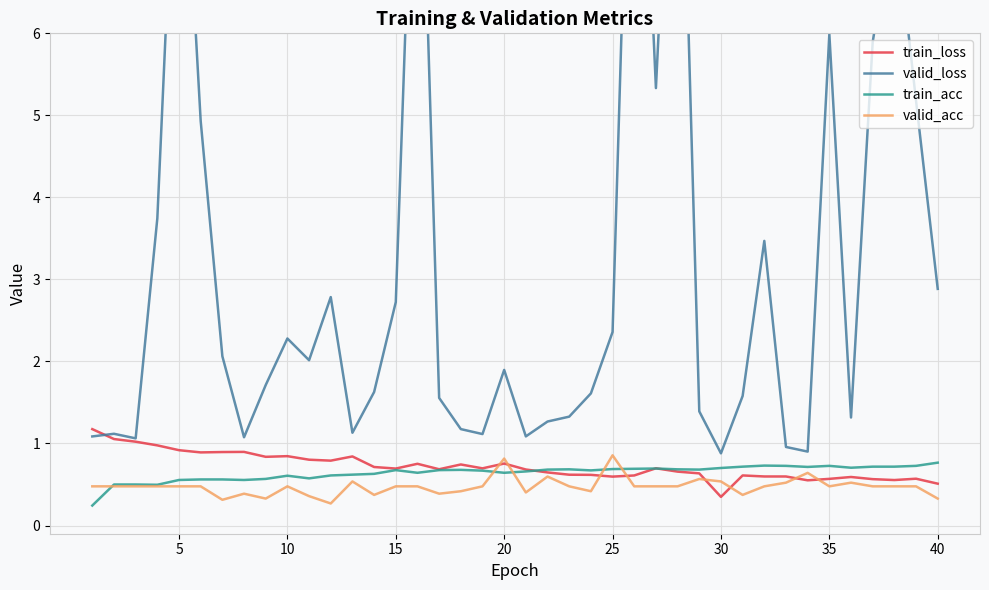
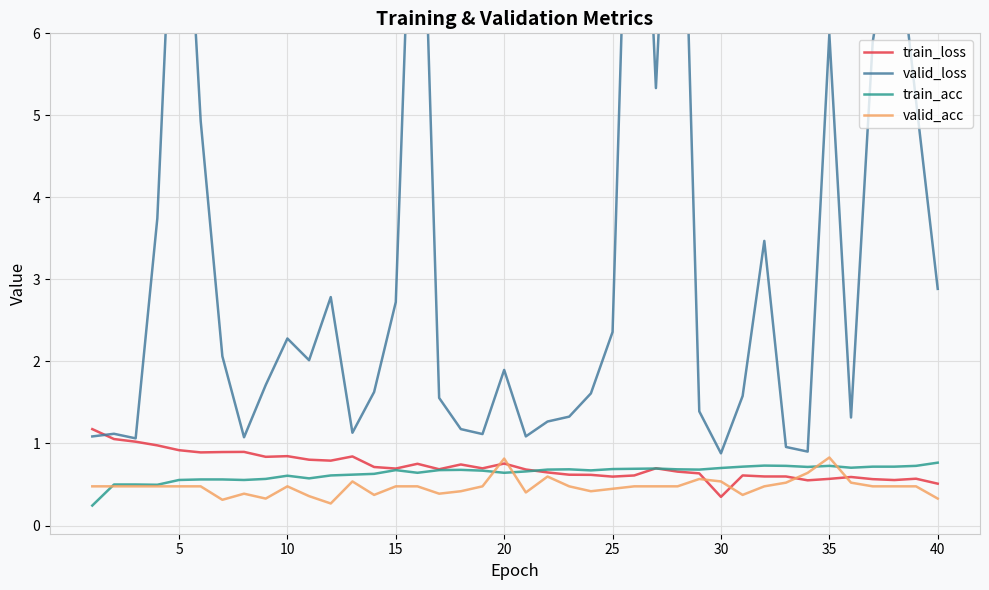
valid_acc, 25: 0.9 -> 0.4
valid_acc, 35: 0.5 -> 0.8
